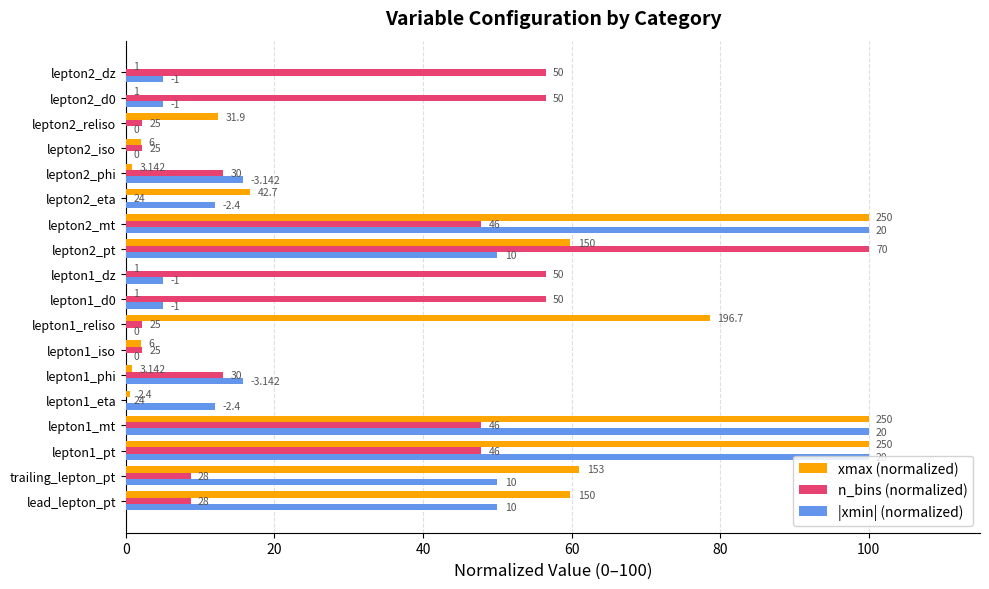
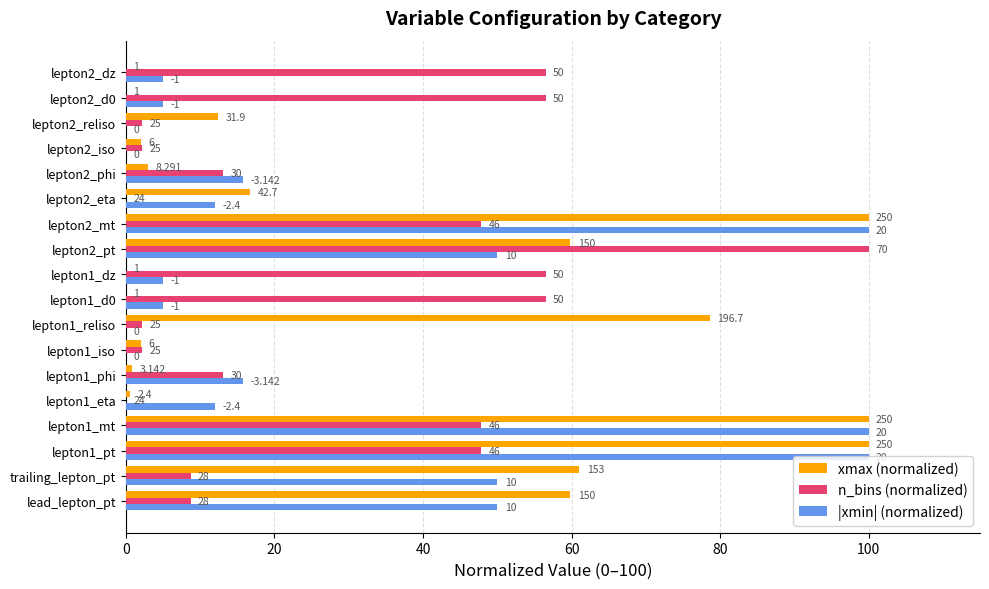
xmax (normalized), lepton2_phi: 3.142 -> 8.291
